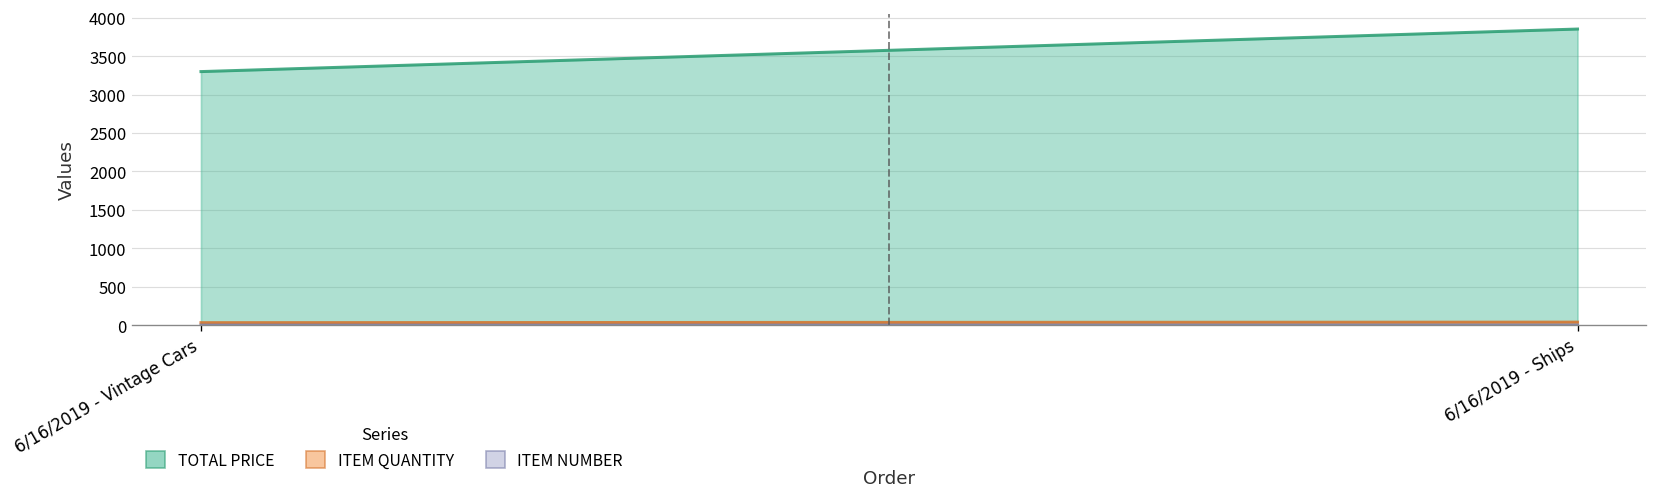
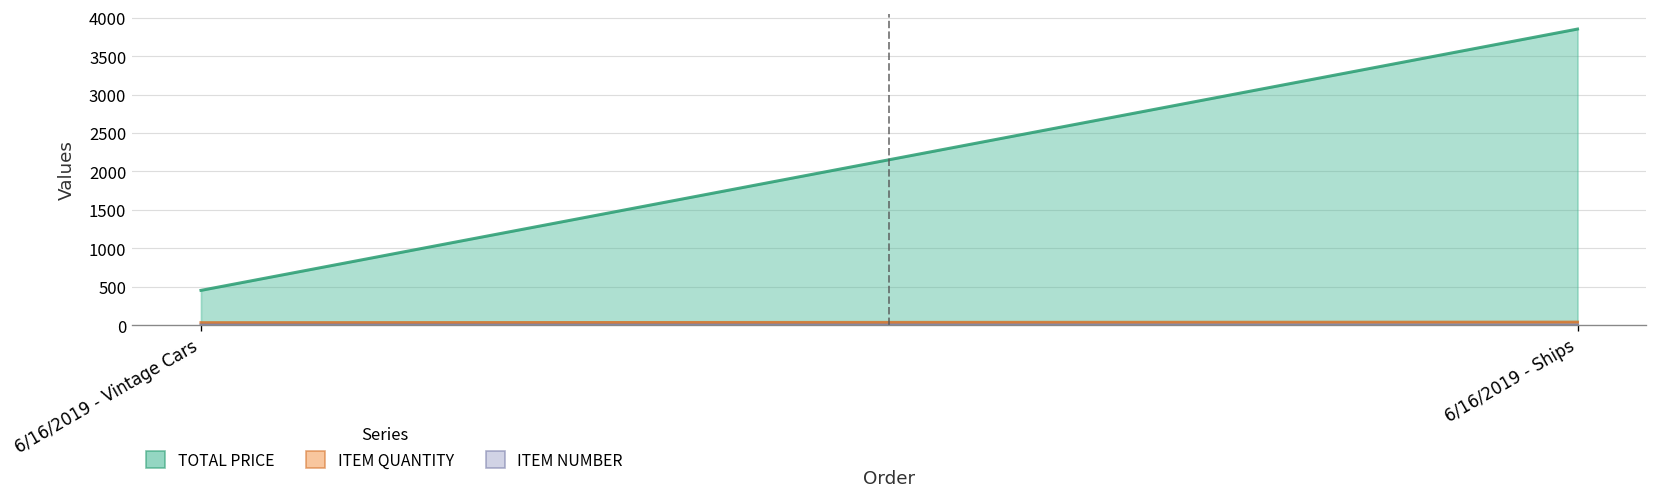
TOTAL PRICE, 6/16/2019 - Vintage Cars: 3300 -> 500
